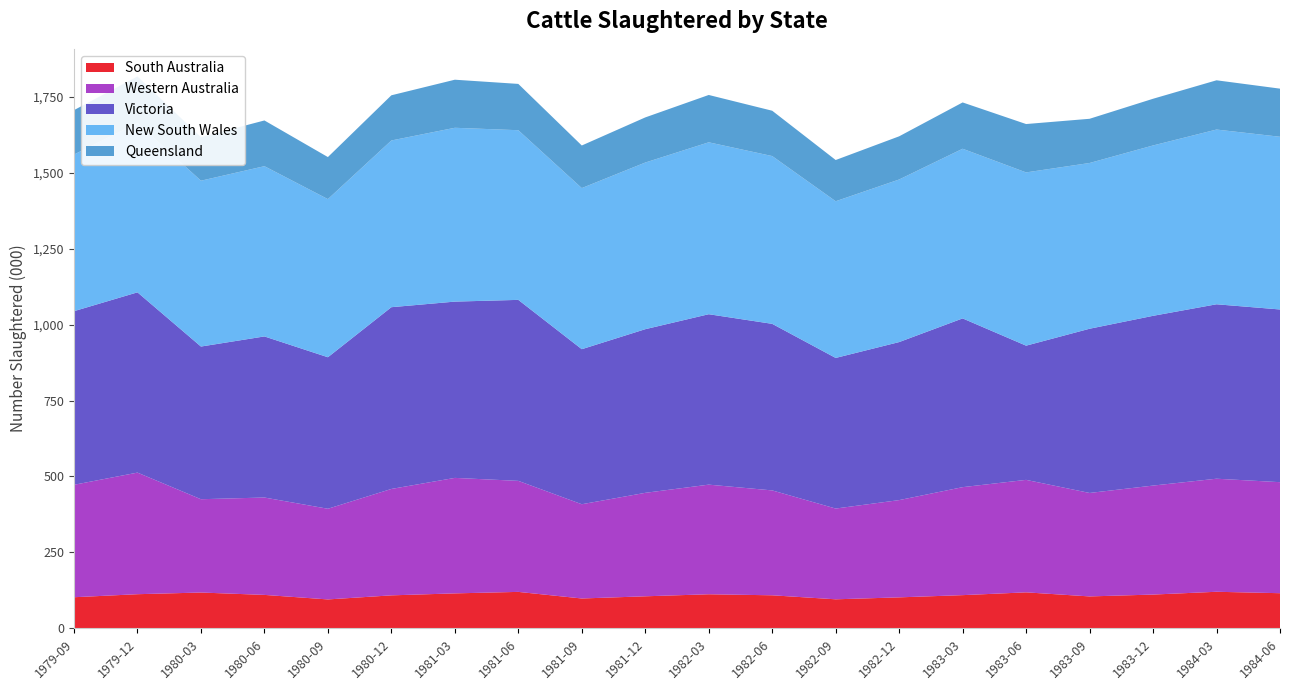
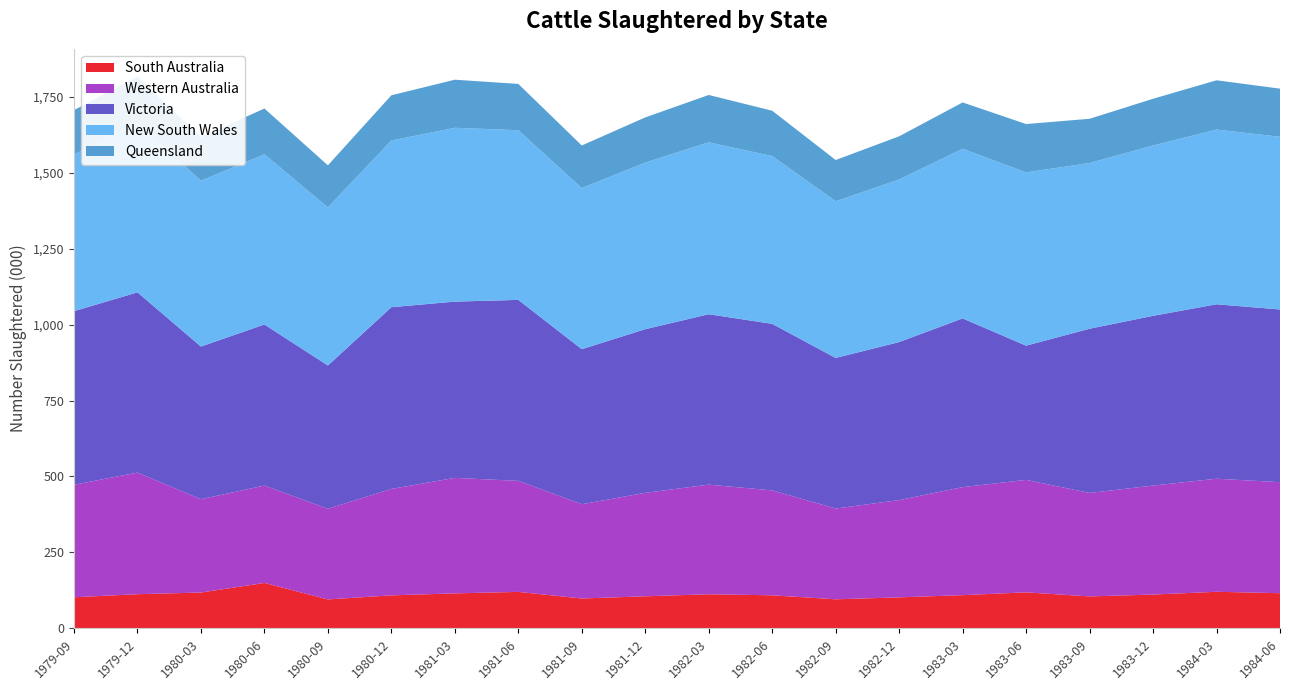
South Australia, 1980-06: 110 -> 150
Victoria, 1980-09: 500 -> 470
